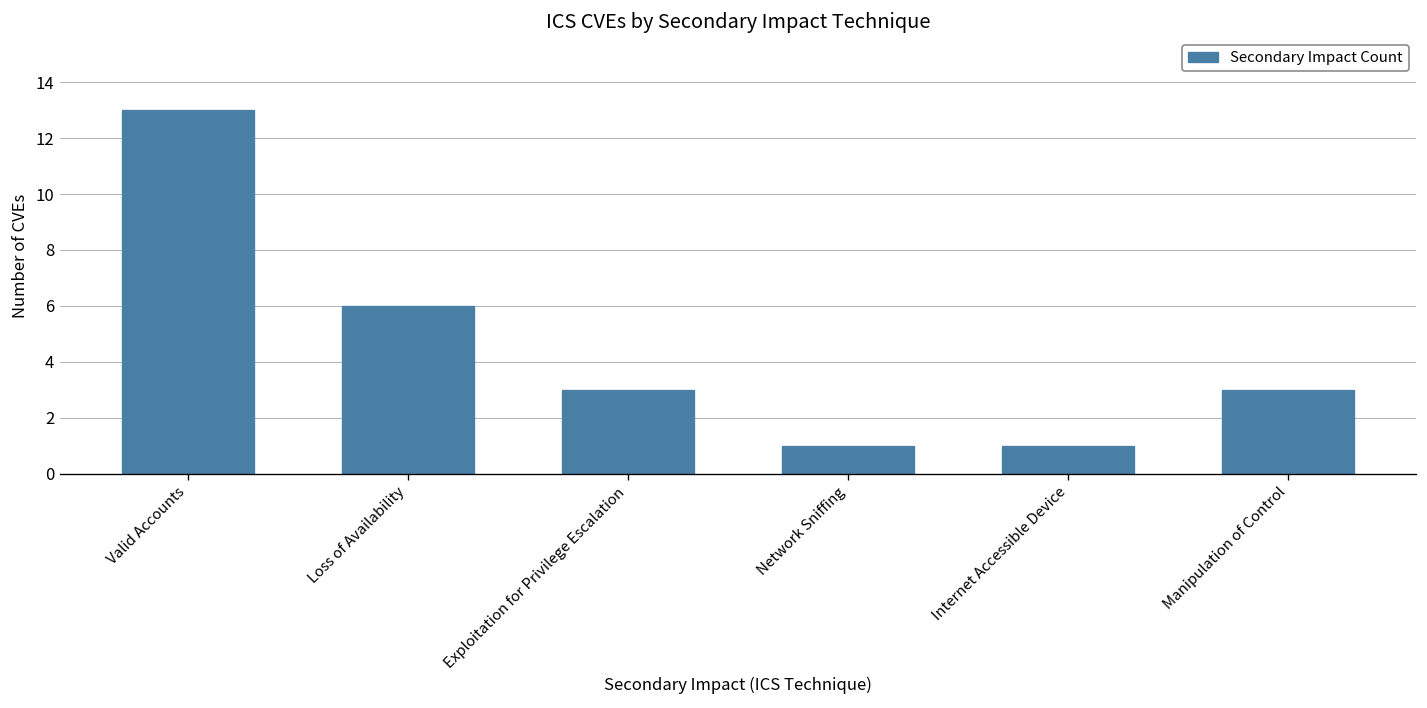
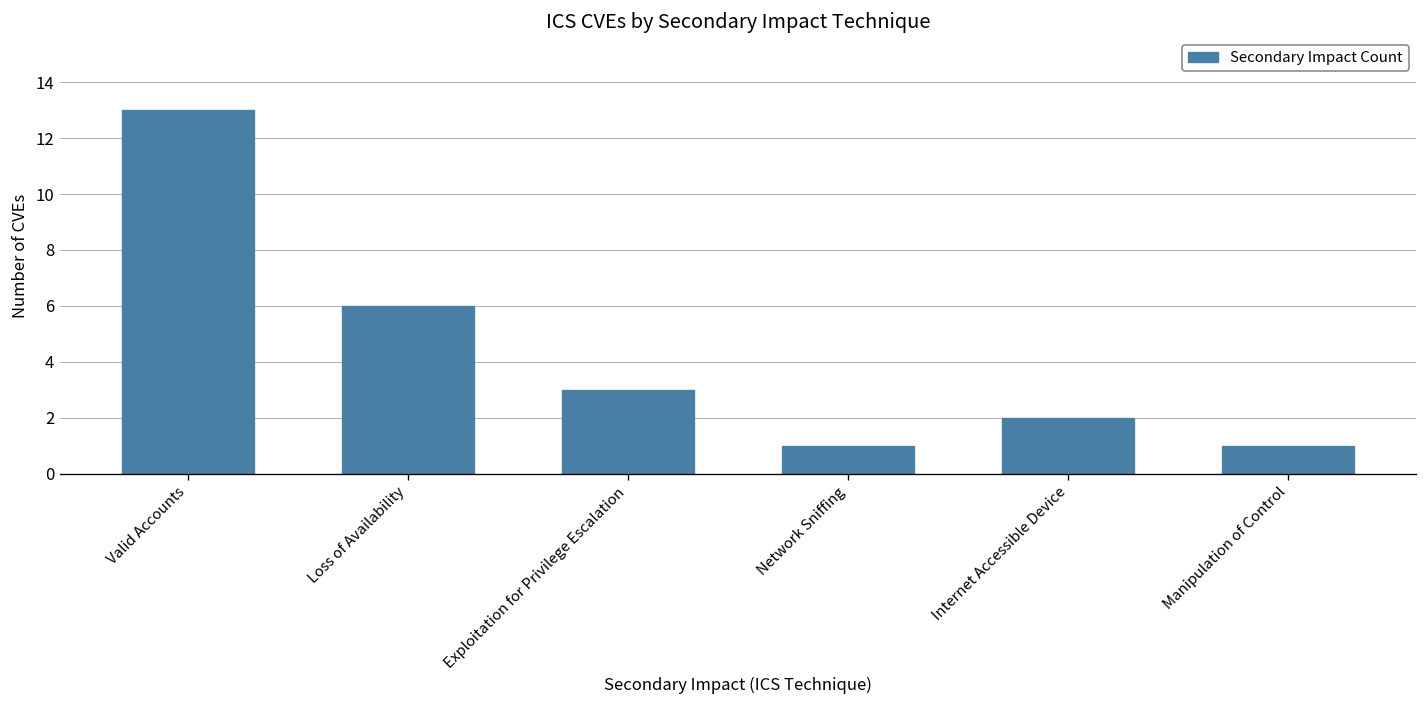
Internet Accessible Device: 1 -> 2
Manipulation of Control: 3 -> 1
